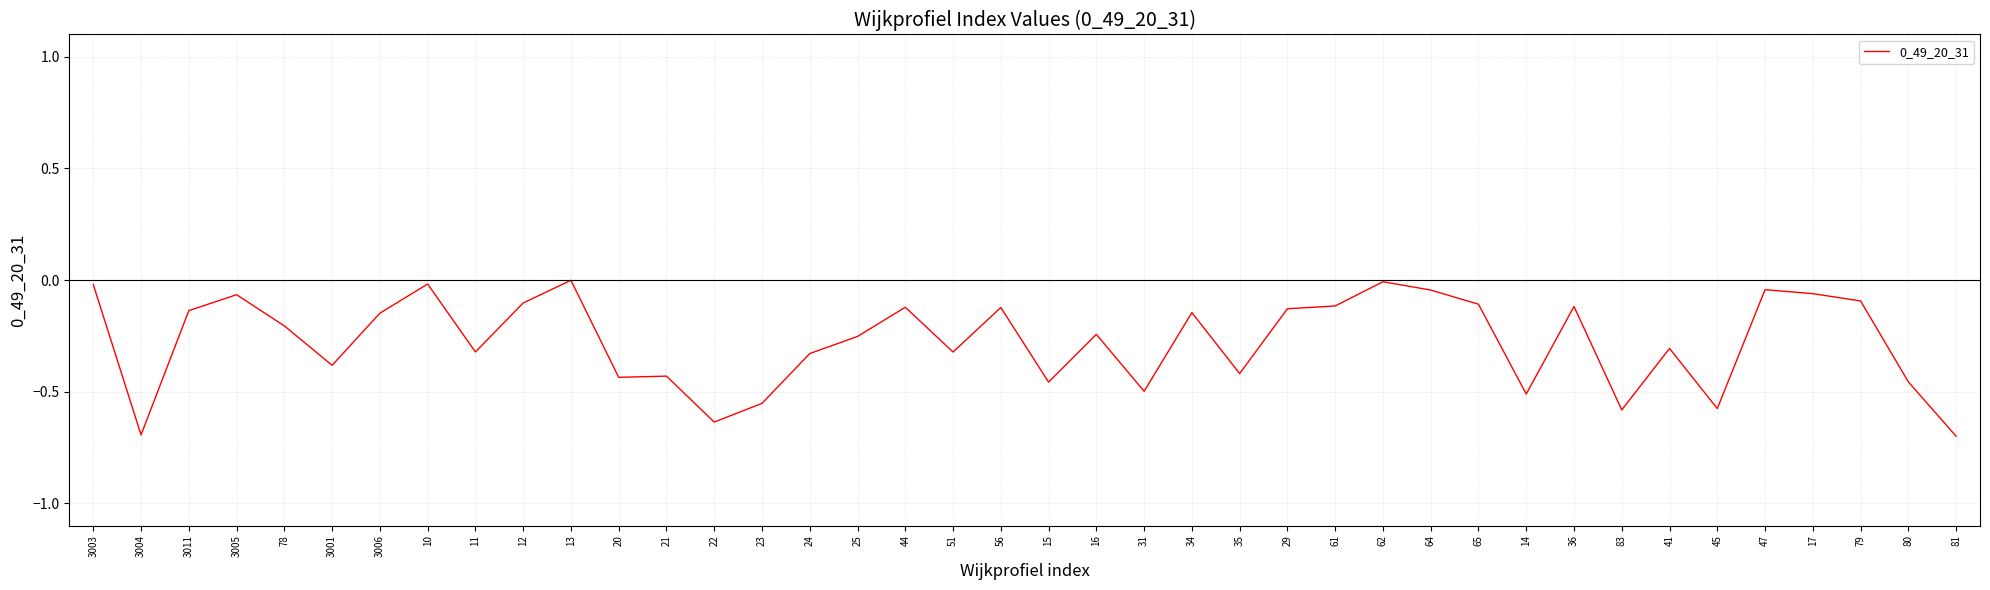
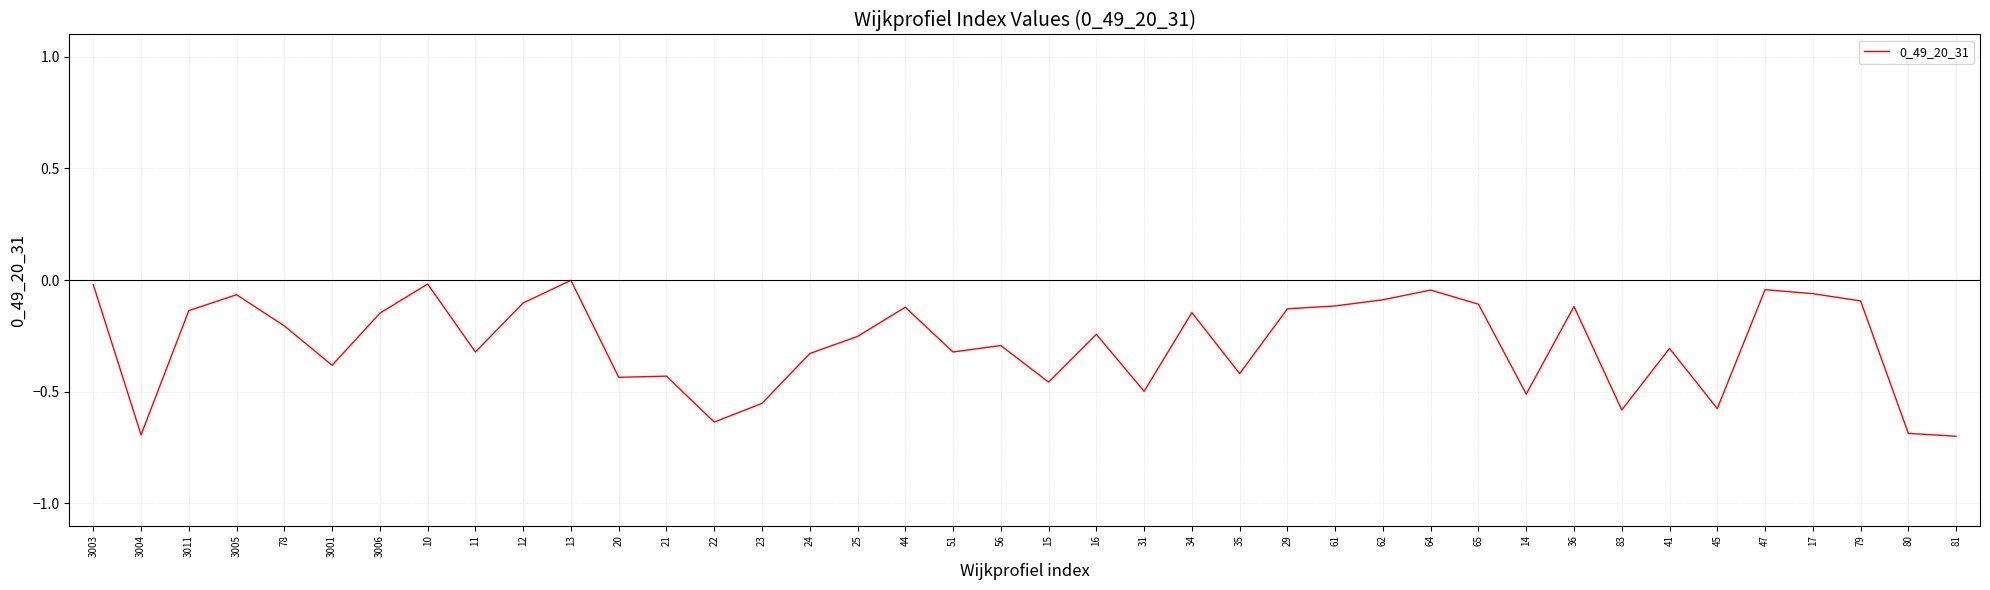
56: -0.12 -> -0.29
62: -0.01 -> -0.09
80: -0.46 -> -0.69
